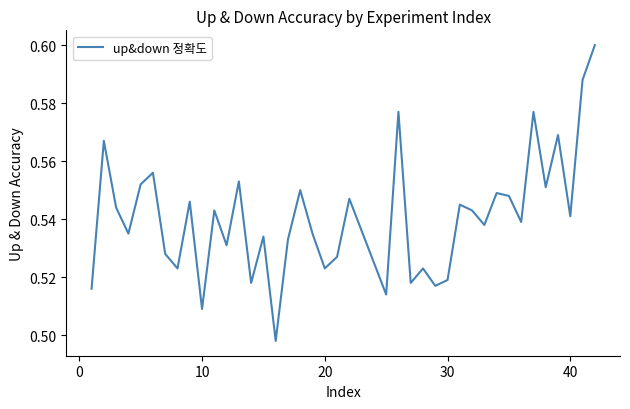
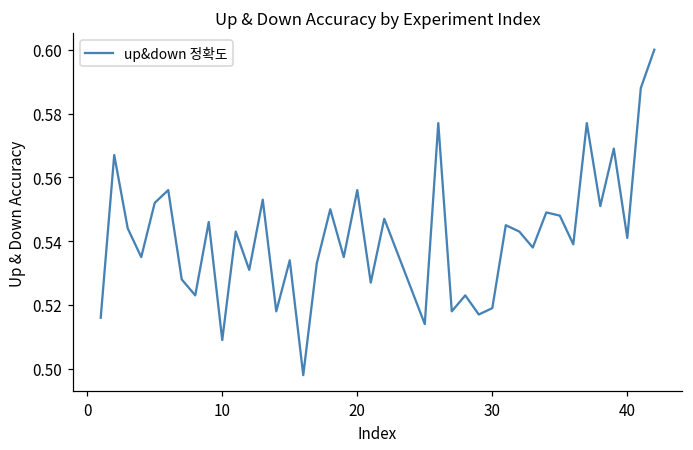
20: 0.523 -> 0.556
